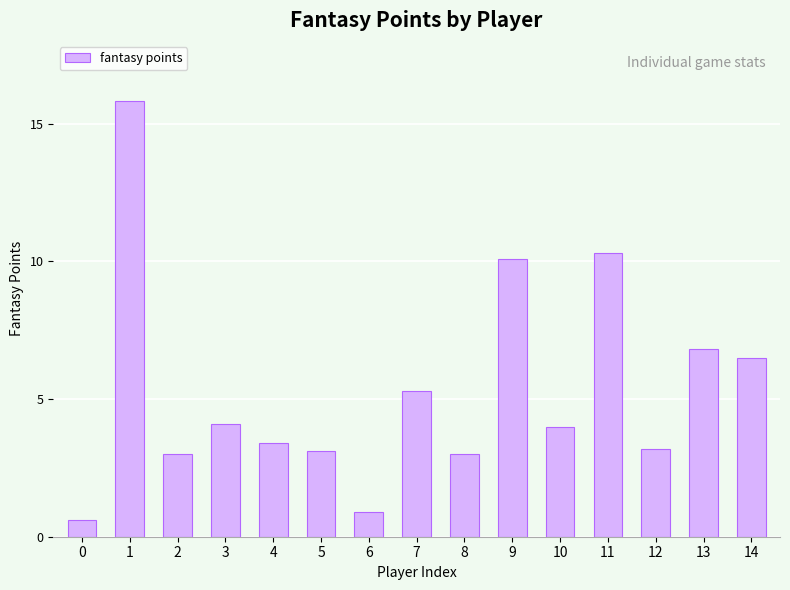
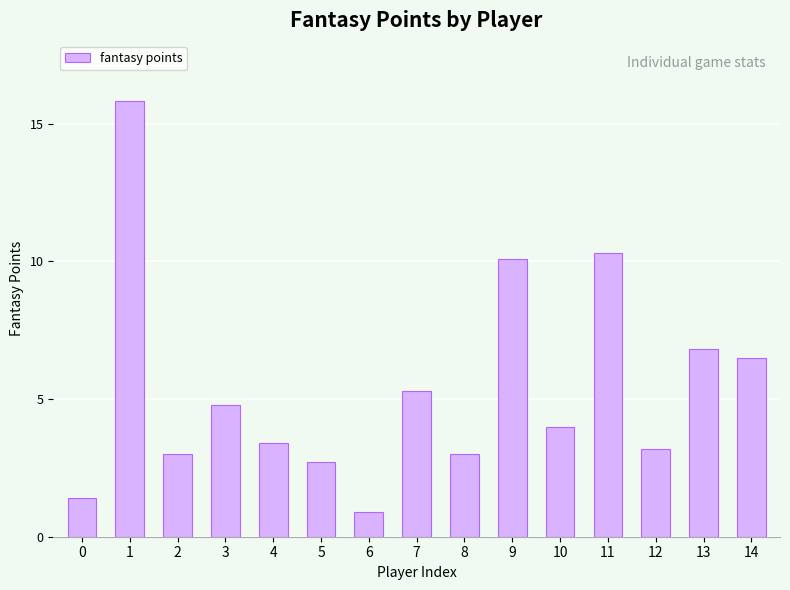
0: 0.6 -> 1.4
3: 4.1 -> 4.8
5: 3.1 -> 2.7
